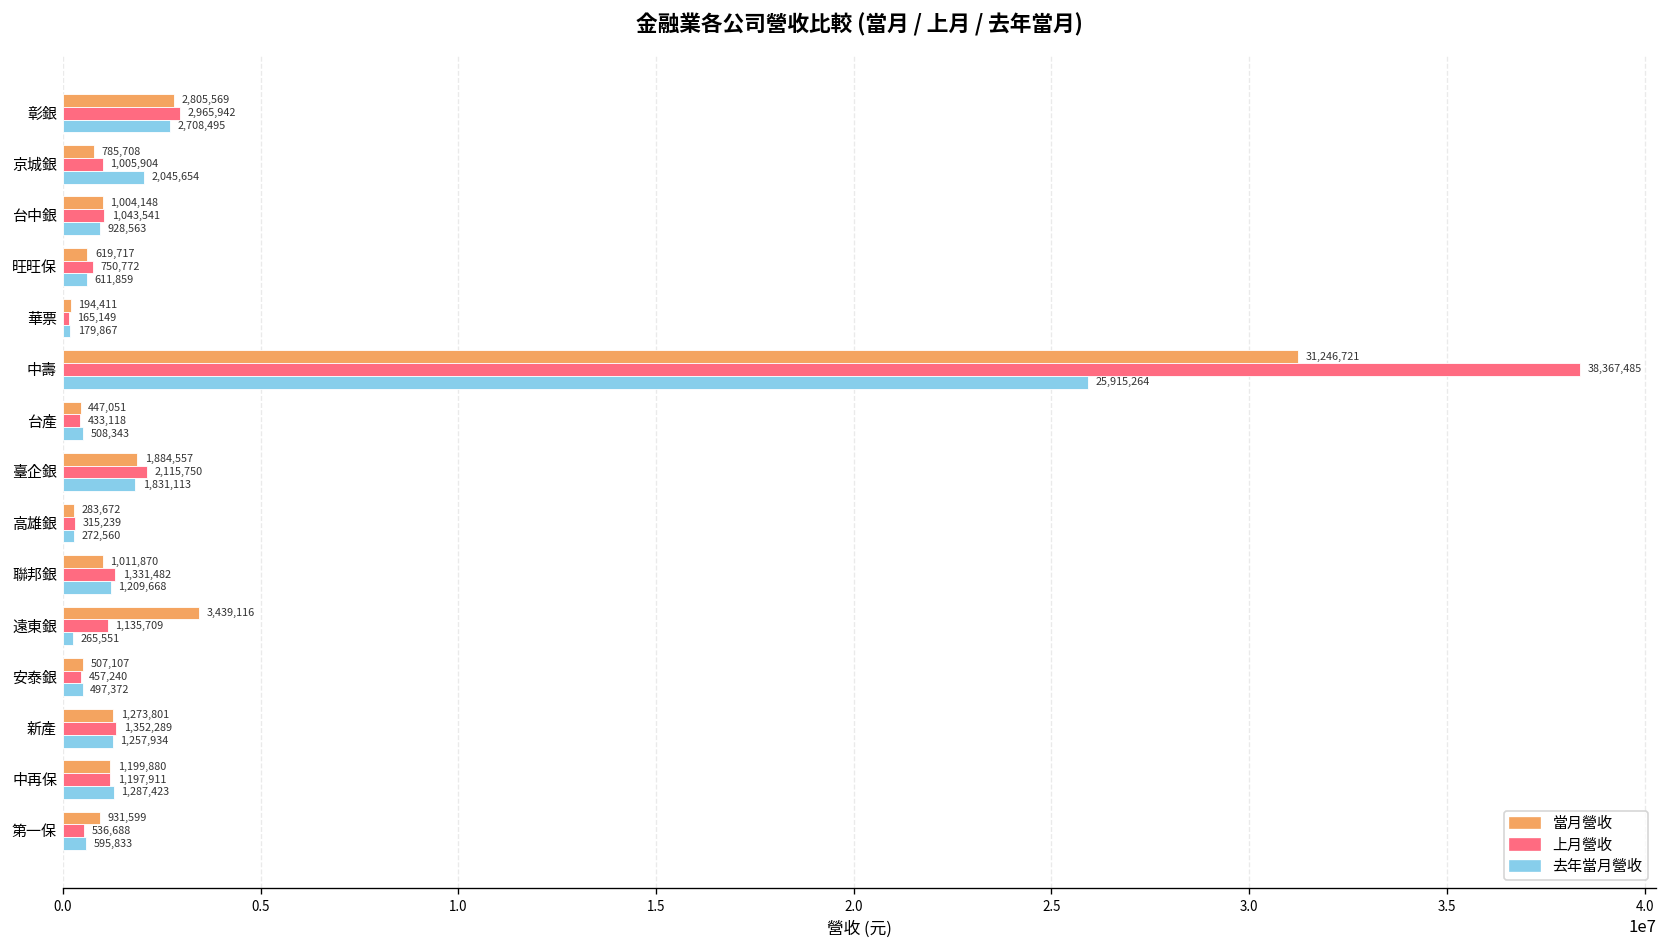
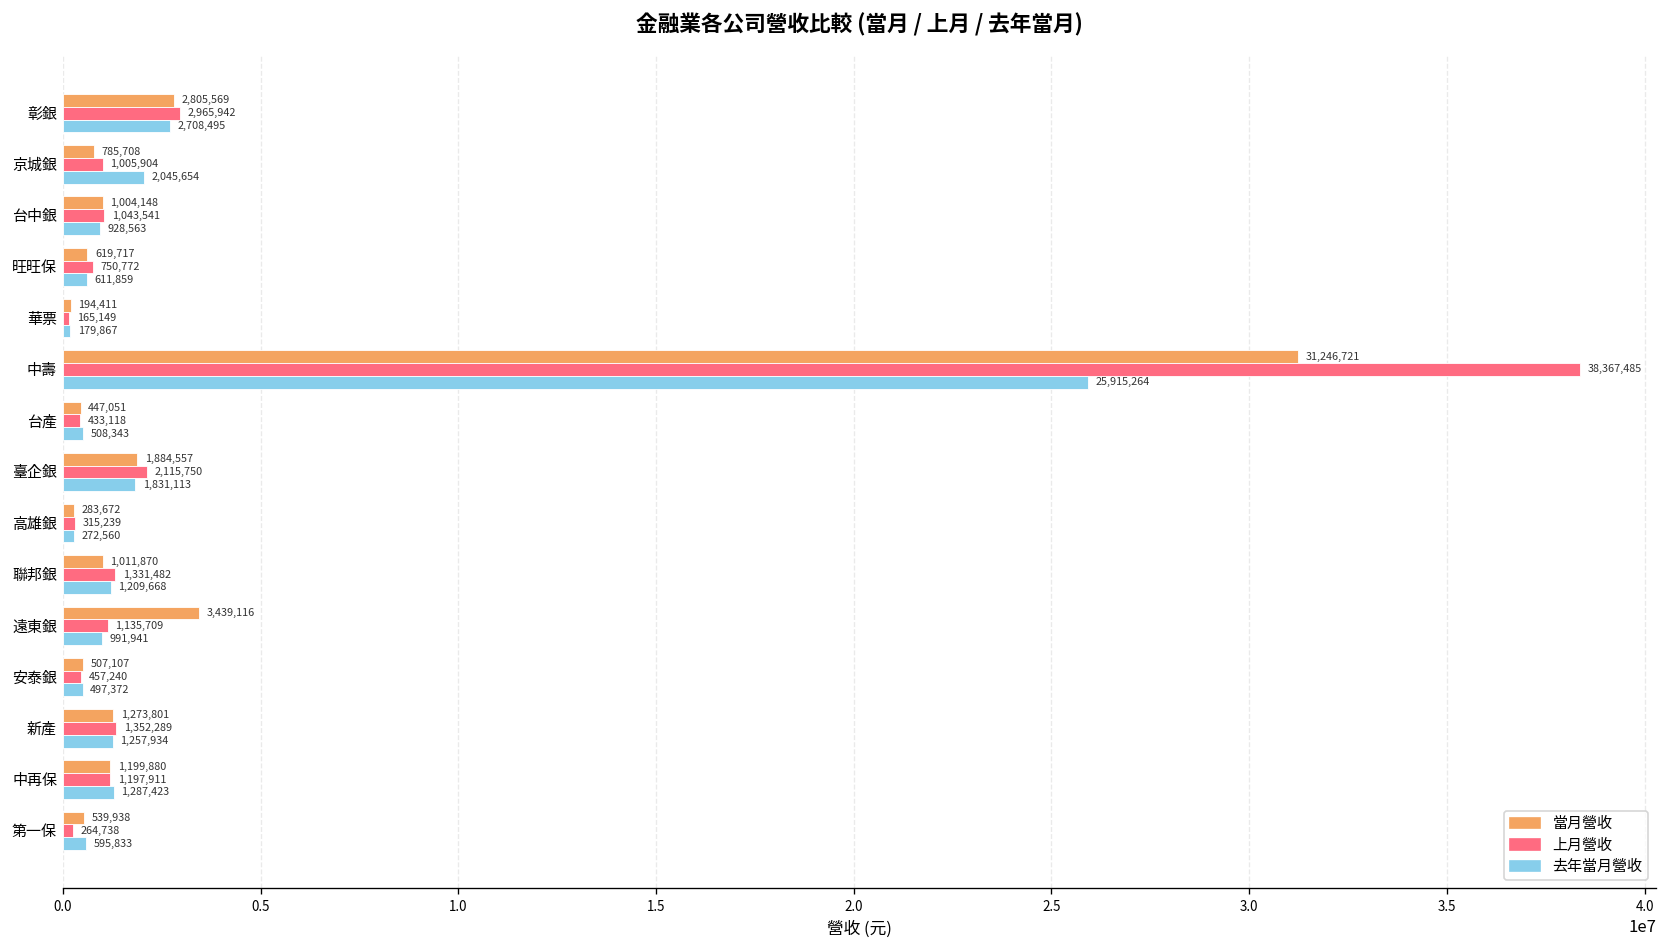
去年當月營收, 遠東銀: 265,551 -> 991,941
當月營收, 第一保: 931,599 -> 539,938
上月營收, 第一保: 536,688 -> 264,738
